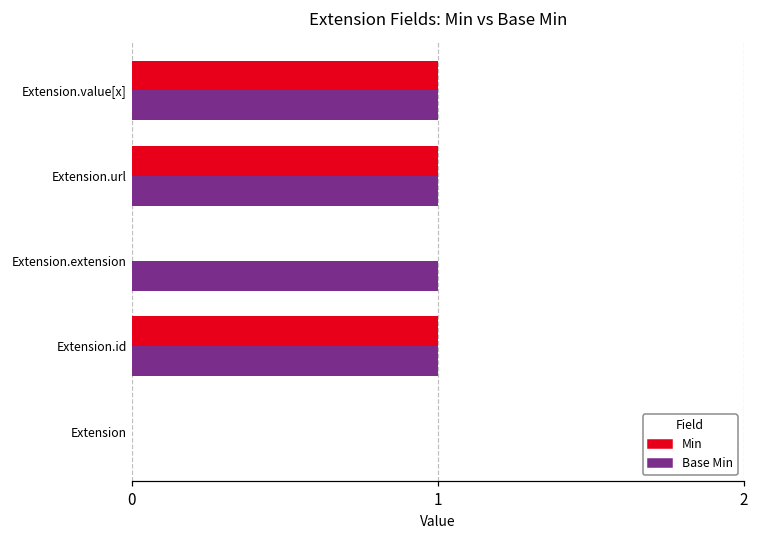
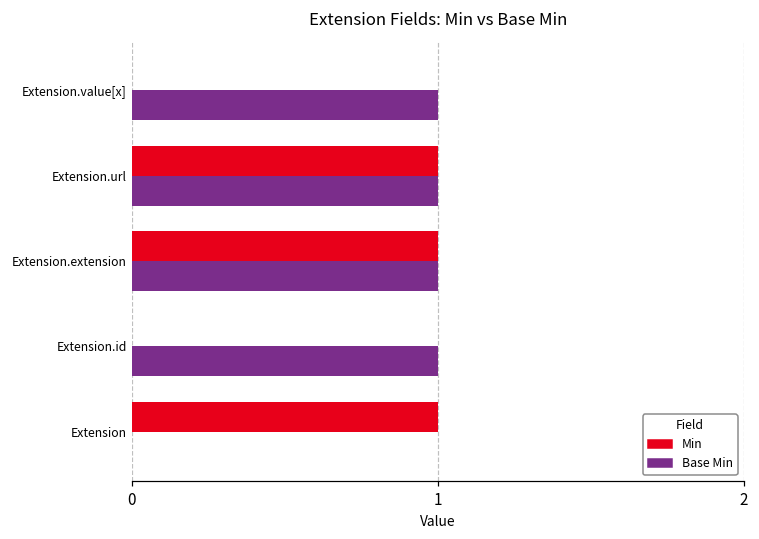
Min, Extension.value[x]: 1 -> 0
Min, Extension.extension: 0 -> 1
Min, Extension.id: 1 -> 0
Min, Extension: 0 -> 1
